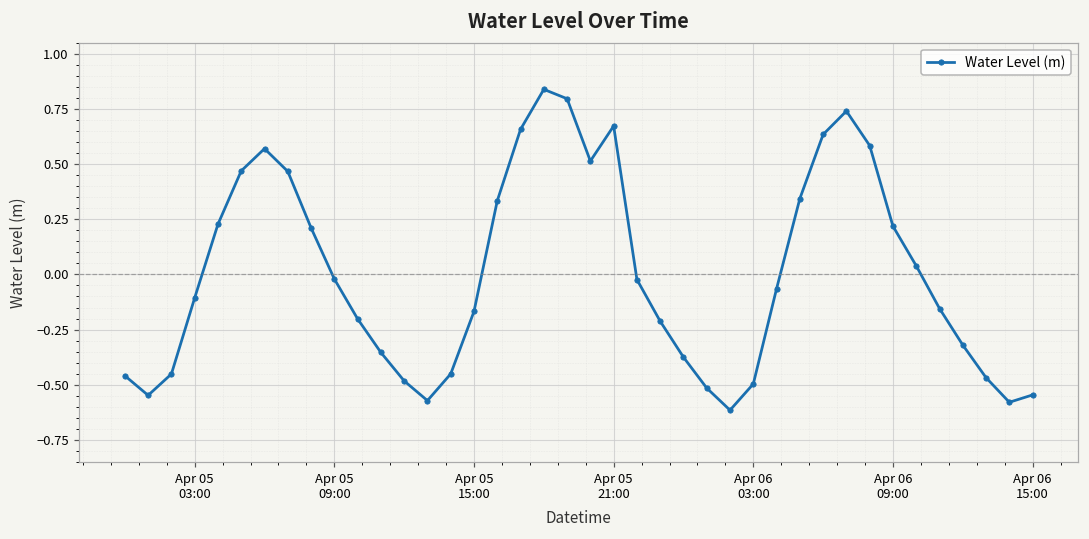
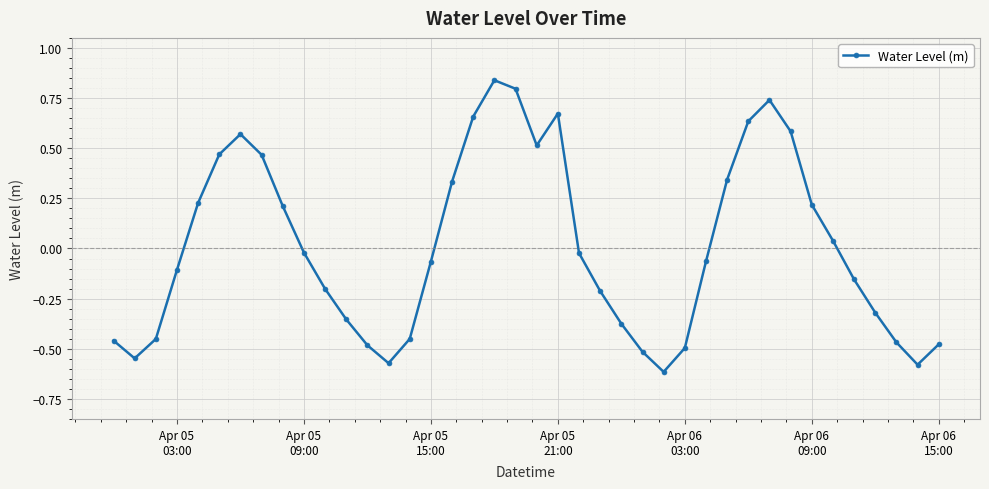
Apr 05 15:00: -0.17 -> -0.06
Apr 06 15:00: -0.55 -> -0.48
